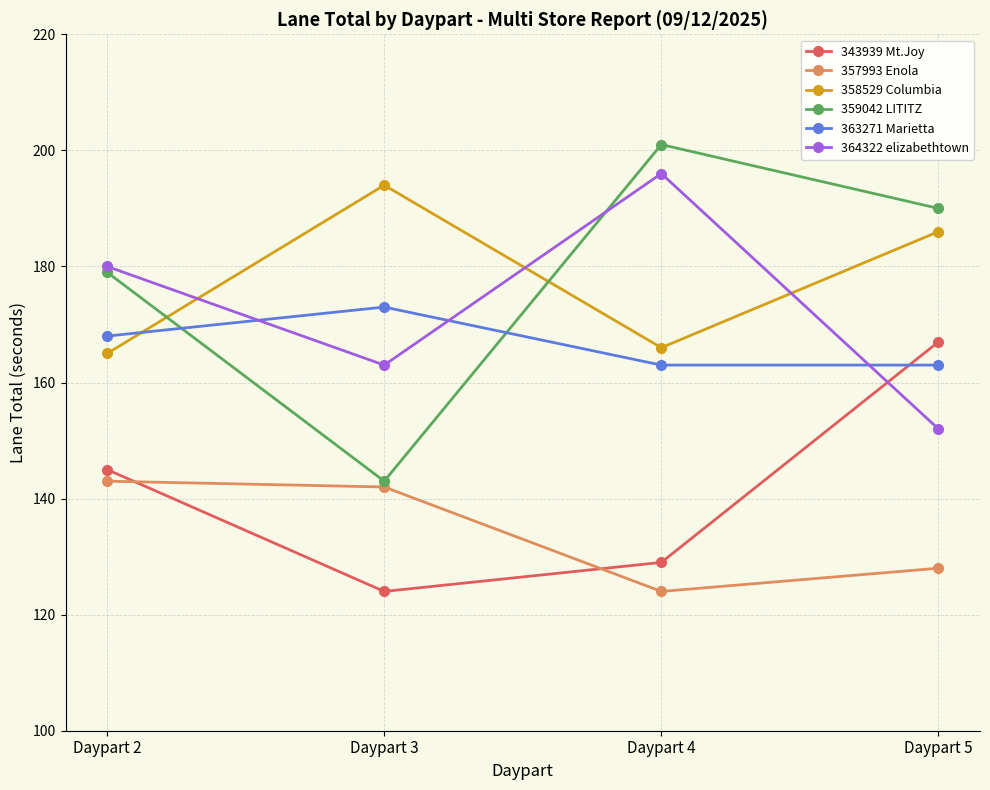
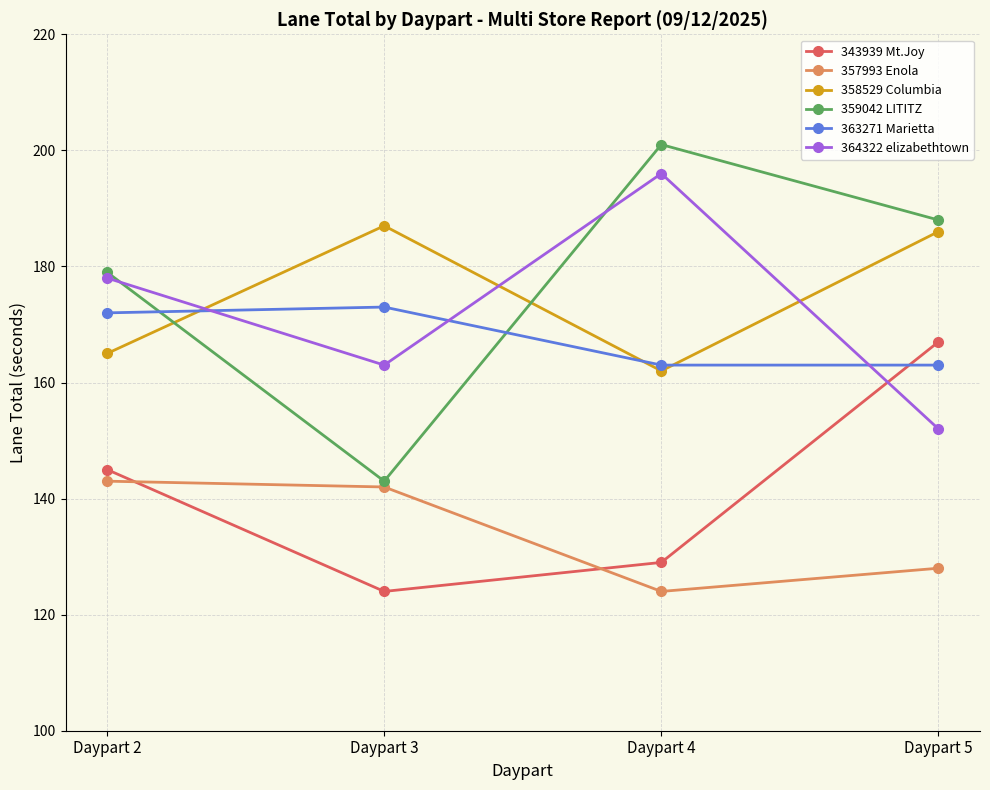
363271 Marietta, Daypart 2: 168 -> 172
364322 elizabethtown, Daypart 2: 180 -> 178
358529 Columbia, Daypart 3: 194 -> 187
358529 Columbia, Daypart 4: 166 -> 162
359042 LITITZ, Daypart 5: 190 -> 188
